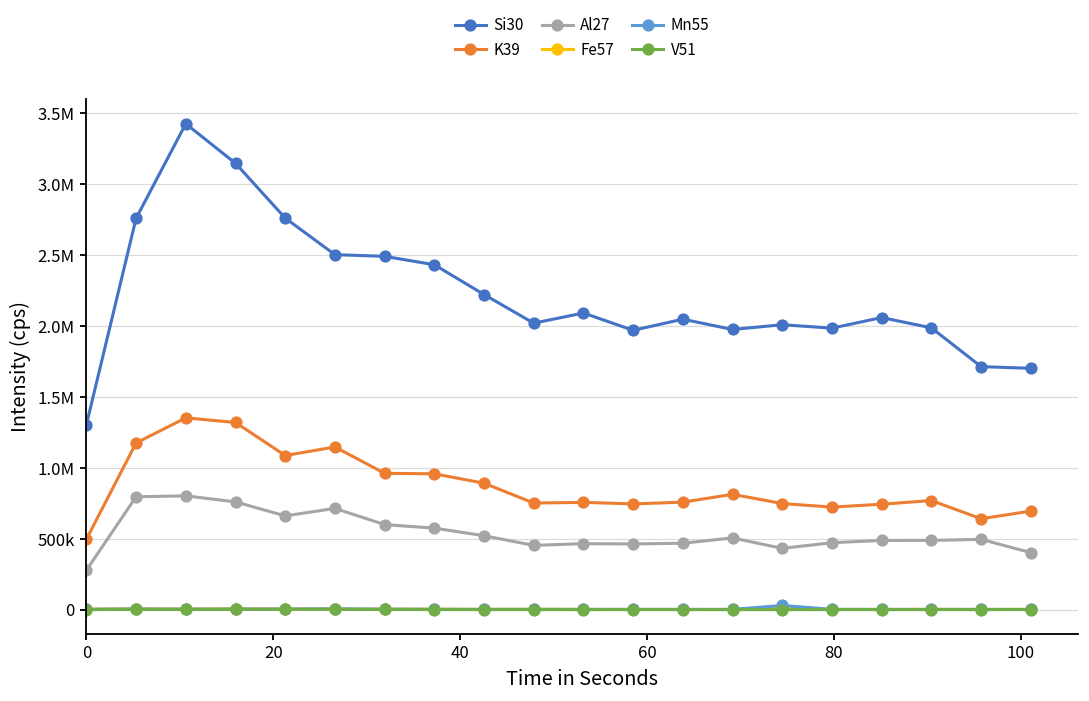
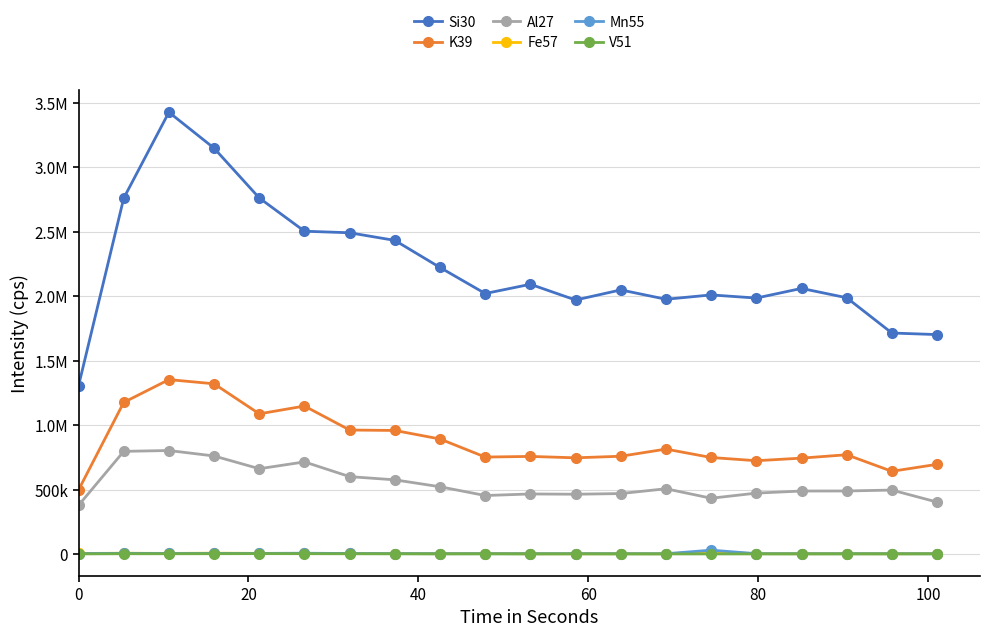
Al27, 0: 280000 -> 380000
